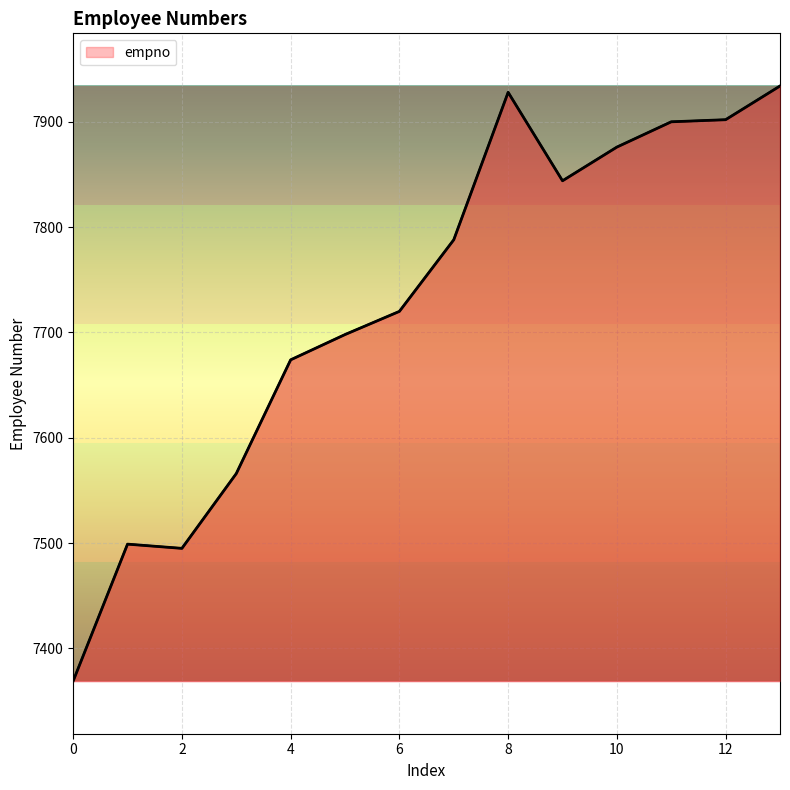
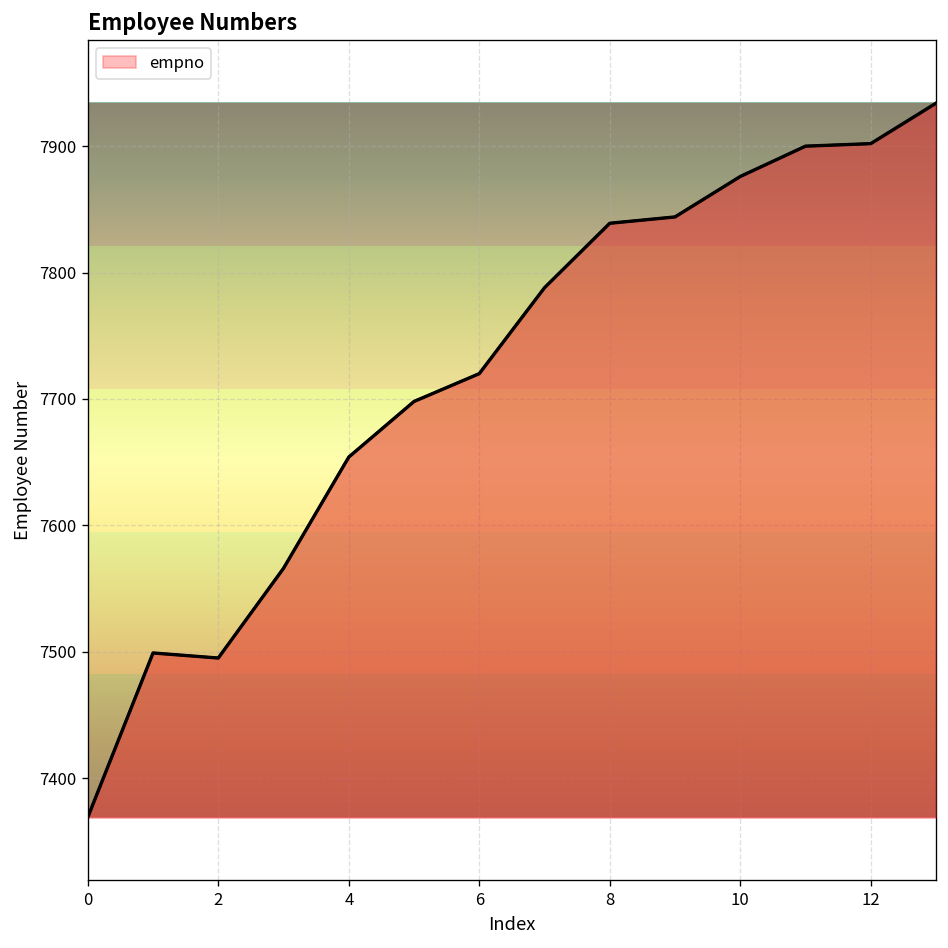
4: 7674 -> 7654
8: 7928 -> 7839
